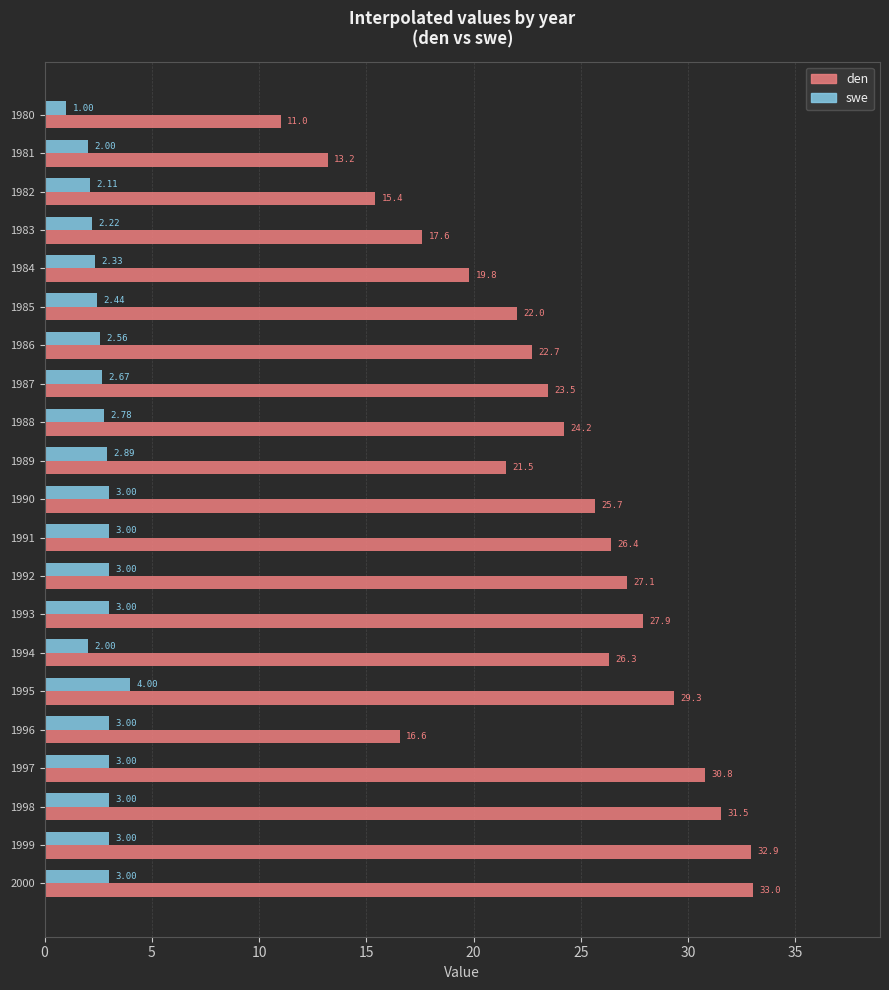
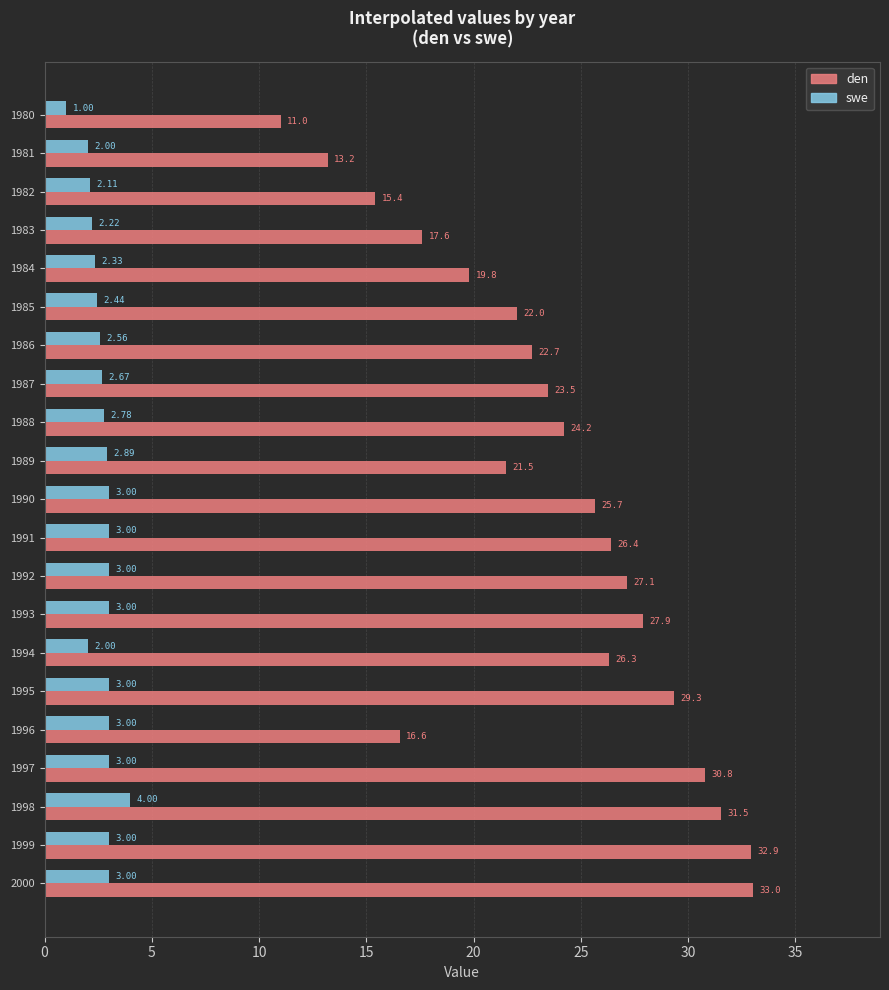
swe, 1995: 4.00 -> 3.00
swe, 1998: 3.00 -> 4.00
